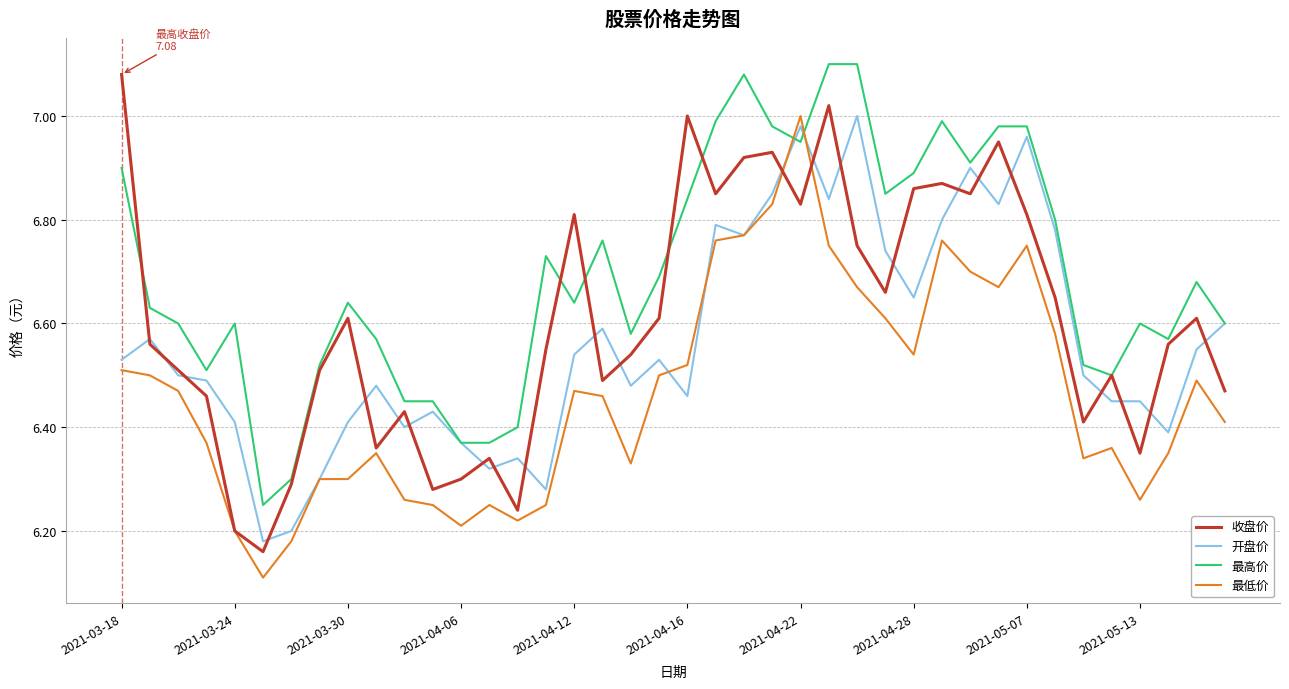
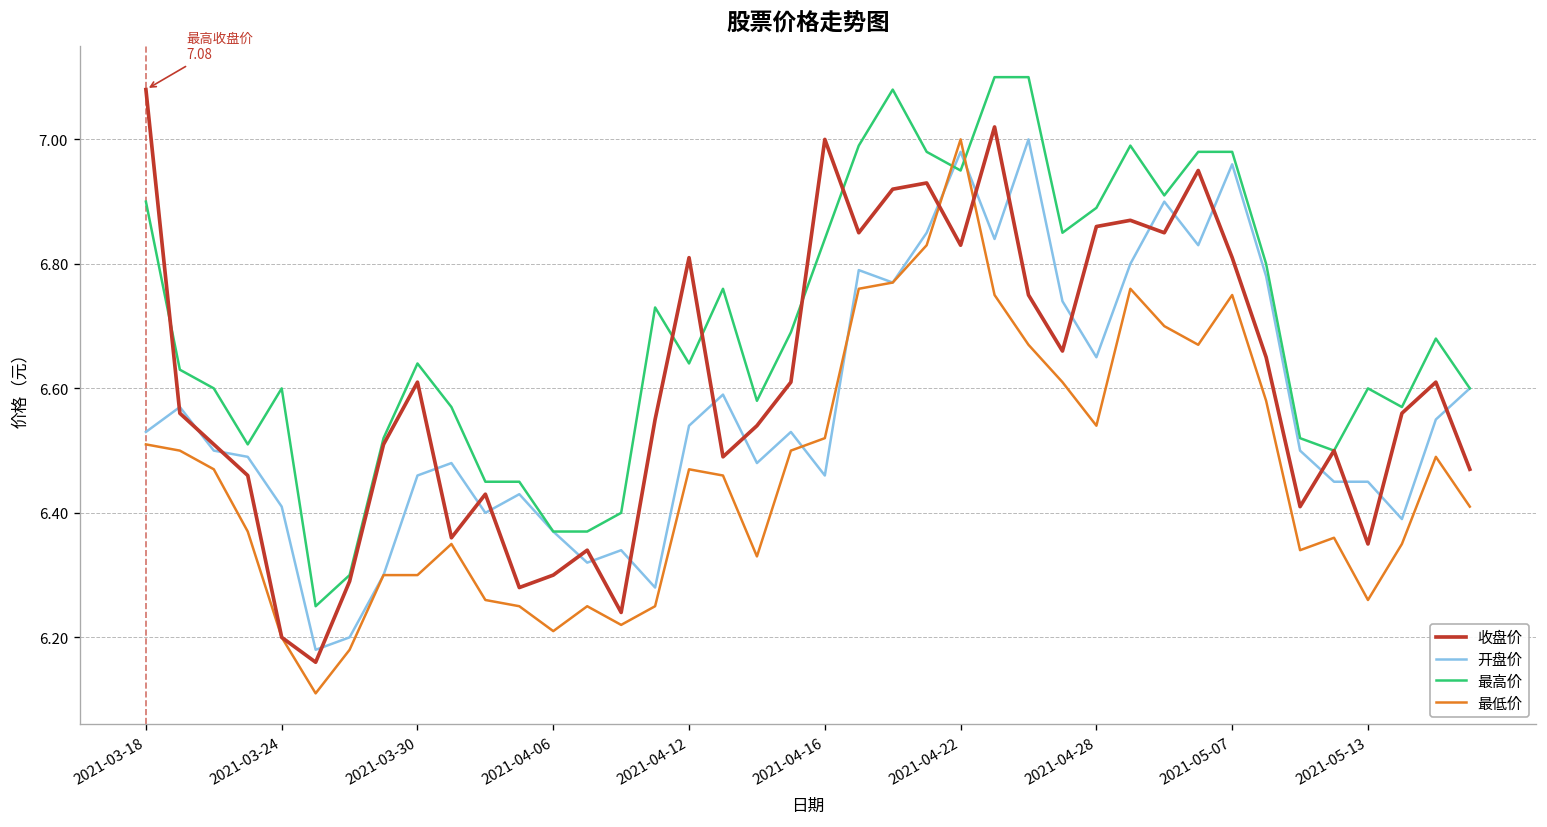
开盘价, 2021-03-30: 6.41 -> 6.46
